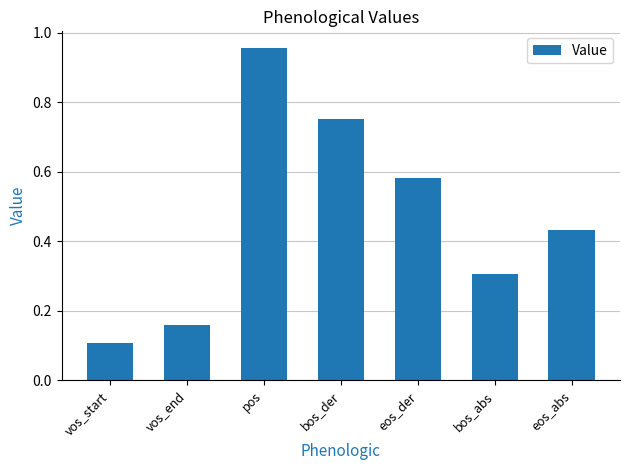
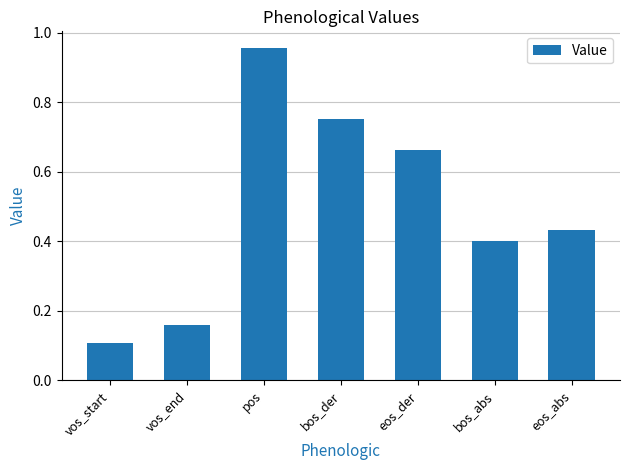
eos_der: 0.58 -> 0.66
bos_abs: 0.31 -> 0.40
